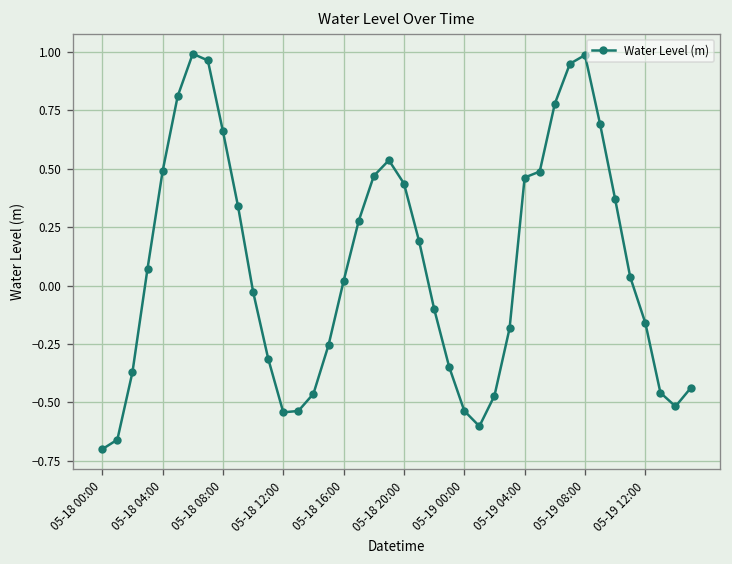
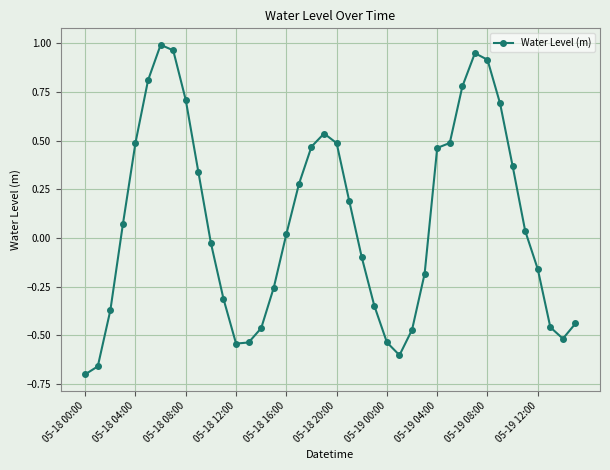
05-18 08:00: 0.66 -> 0.71
05-18 20:00: 0.44 -> 0.49
05-19 08:00: 0.99 -> 0.92
